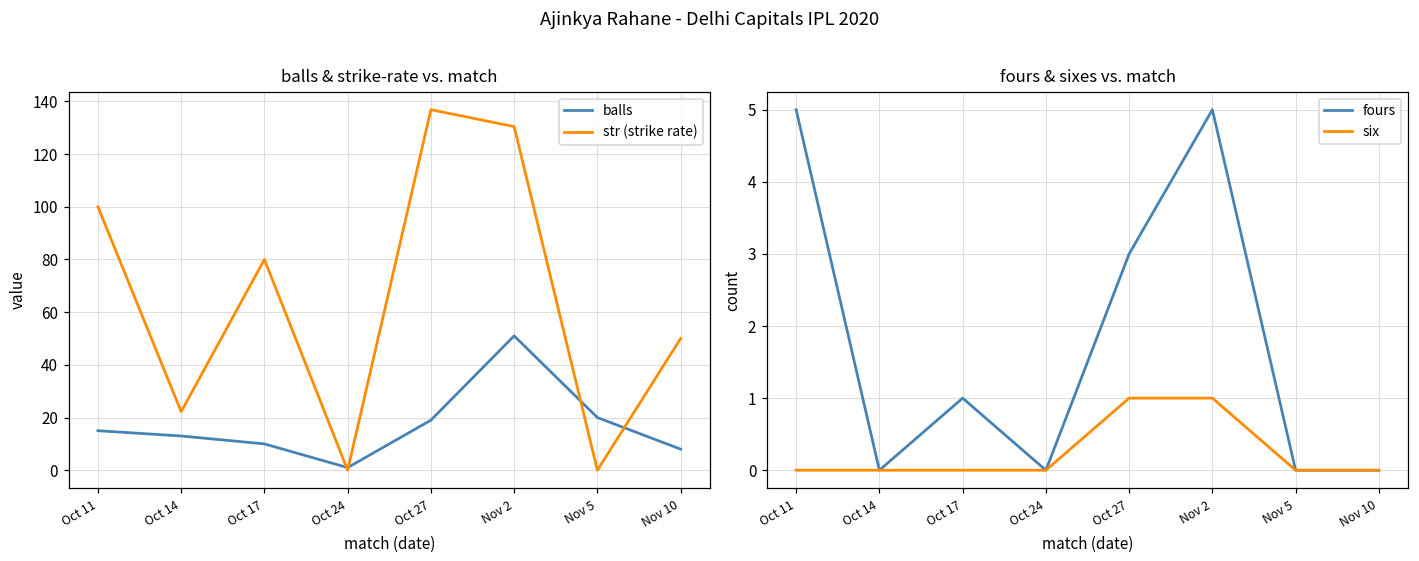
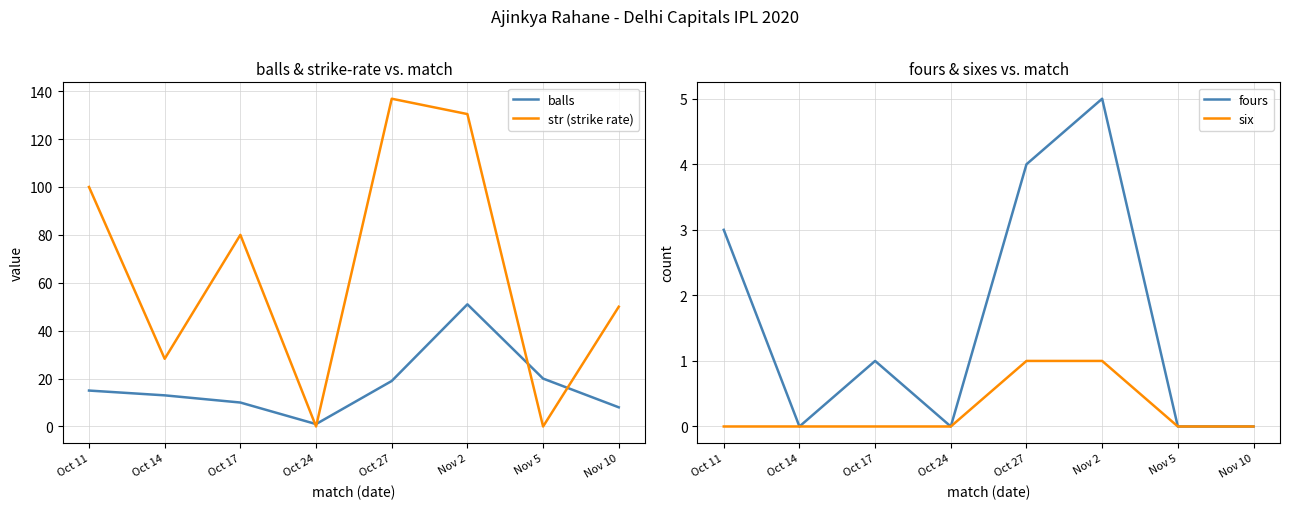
balls & strike-rate vs. match, str (strike rate), Oct 14: 22 -> 28
fours & sixes vs. match, fours, Oct 11: 5 -> 3
fours & sixes vs. match, fours, Oct 27: 3 -> 4
